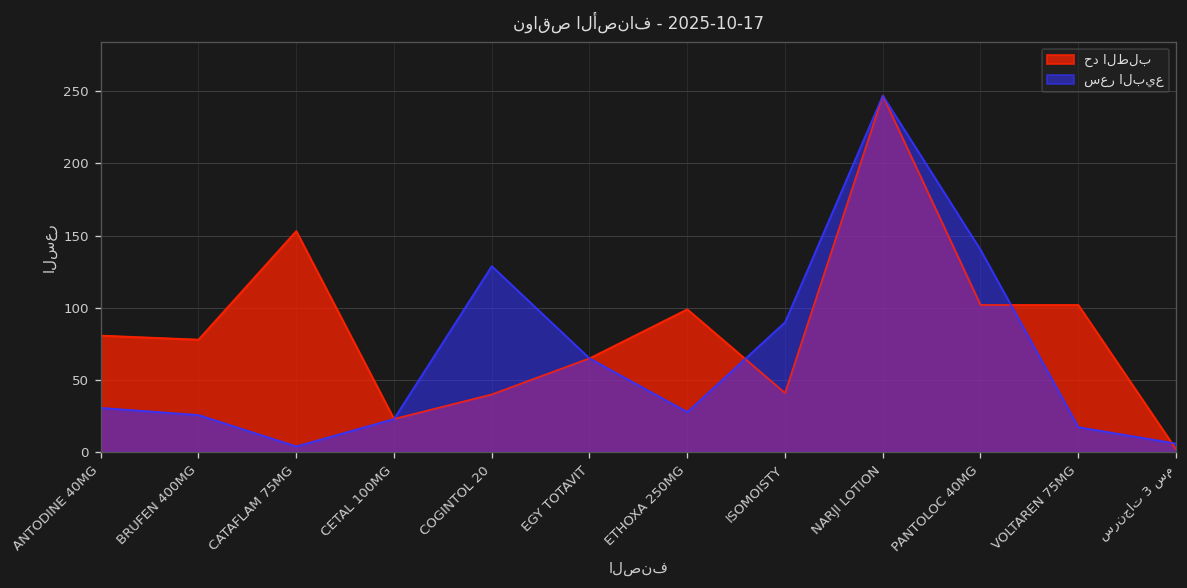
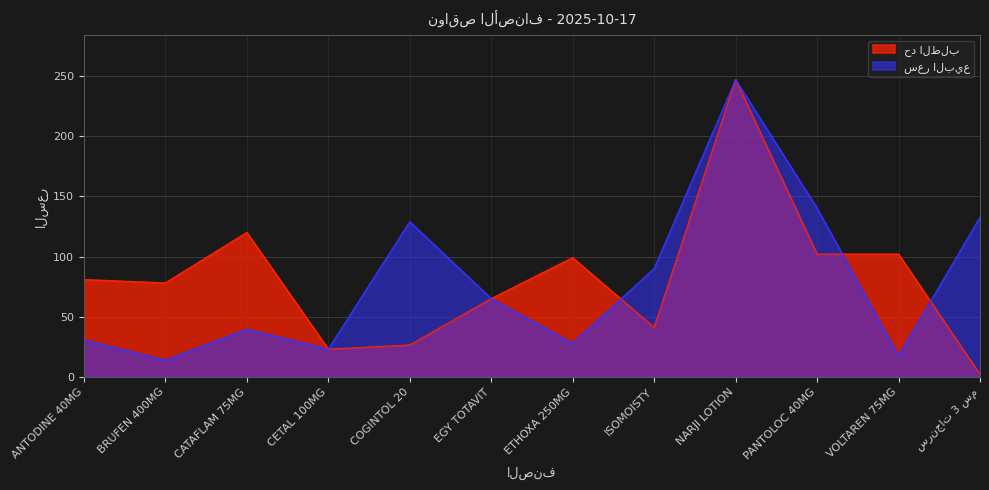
سعر البيع, BRUFEN 400MG: 26 -> 14
حد الطلب, CATAFLAM 75MG: 153 -> 120
سعر البيع, CATAFLAM 75MG: 4 -> 40
حد الطلب, COGINTOL 20: 40 -> 26
سعر البيع, سرنجات 3 سم: 6 -> 133
